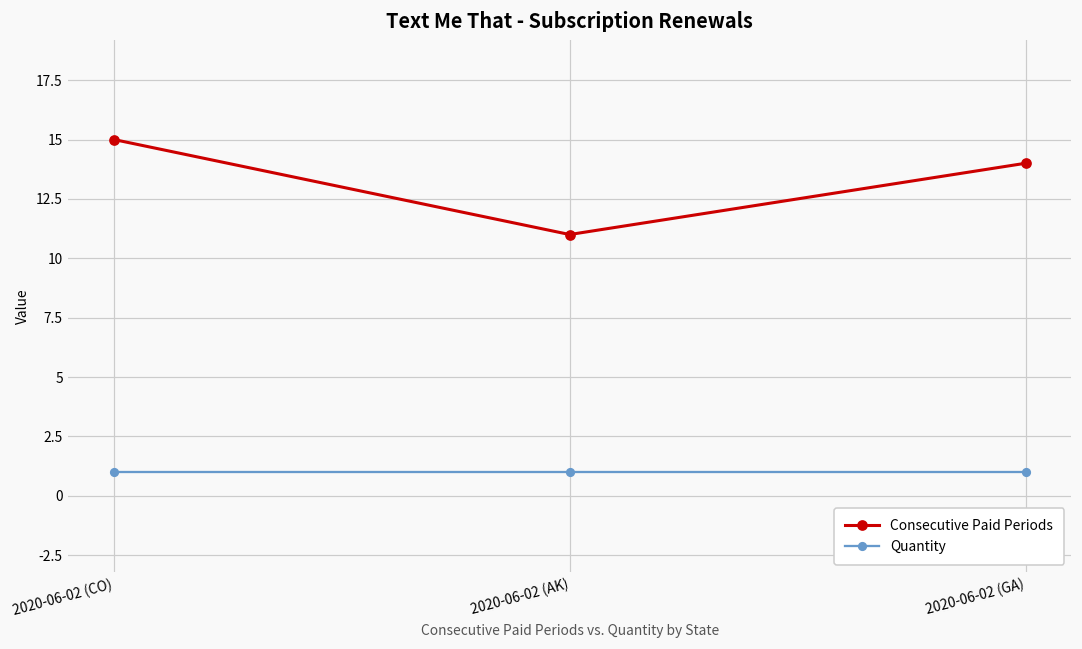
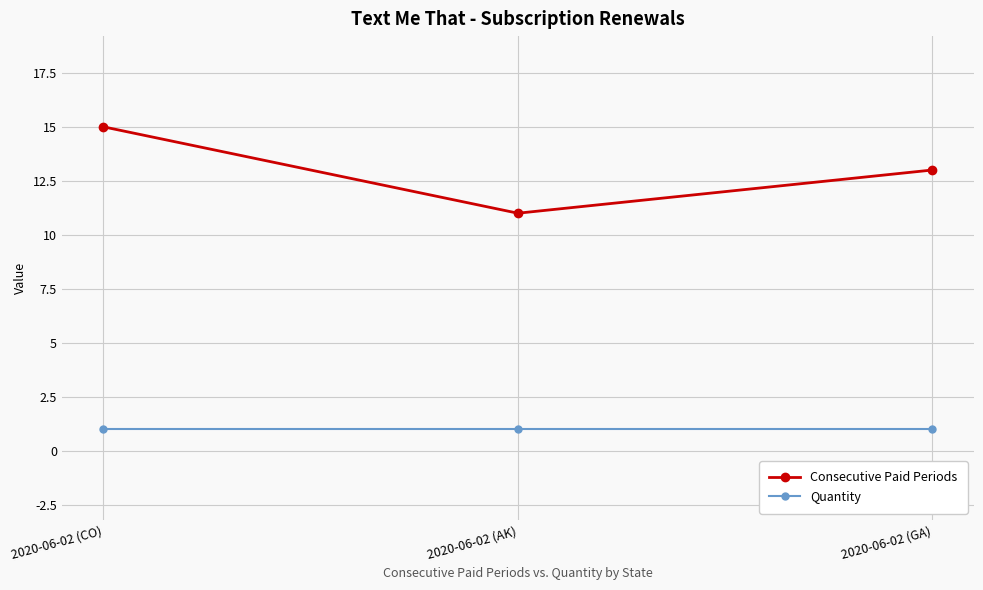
Consecutive Paid Periods, 2020-06-02 (GA): 14 -> 13
